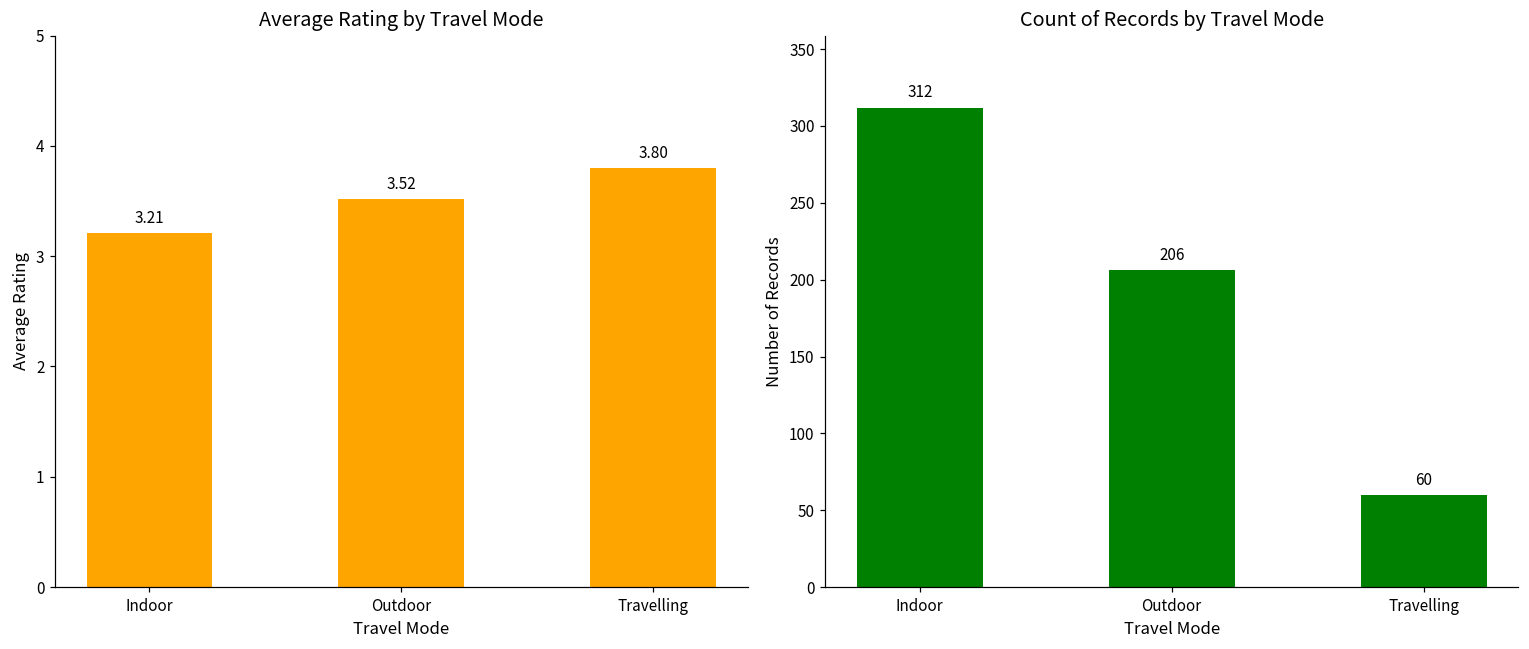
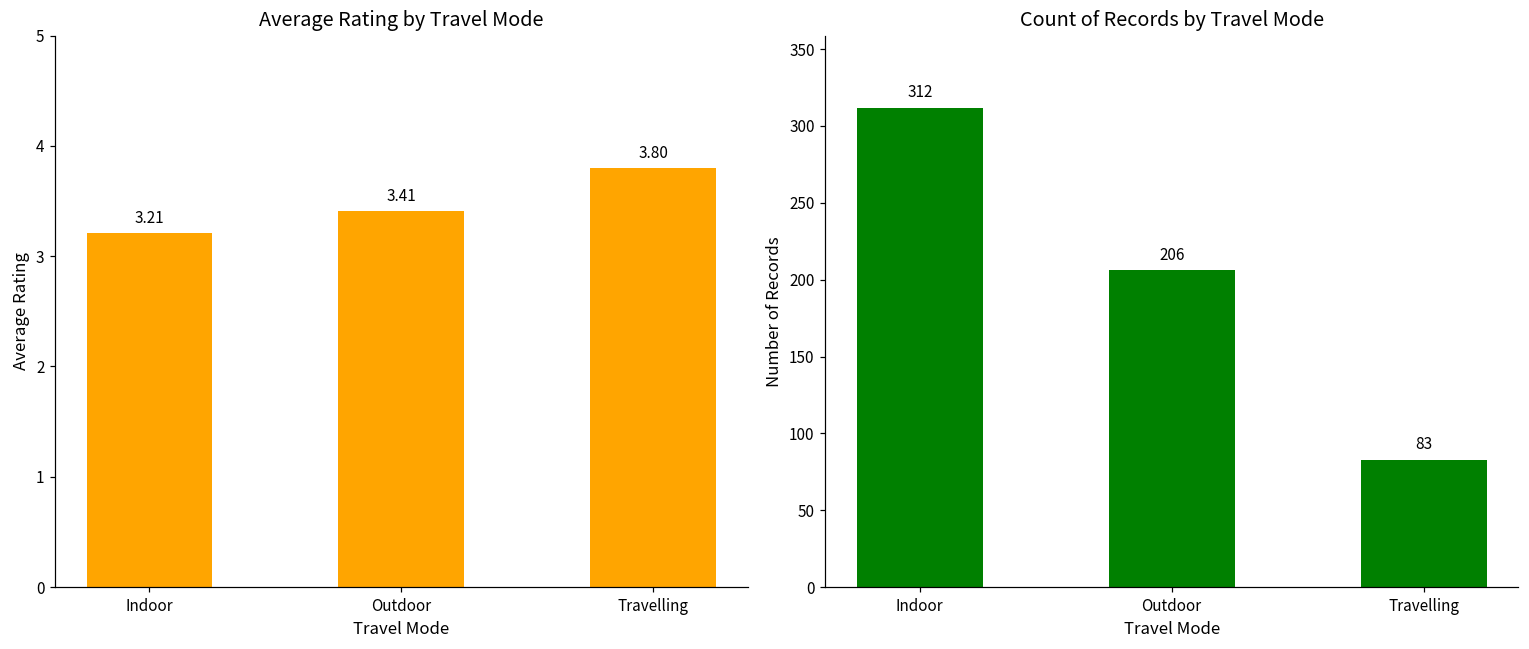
Average Rating by Travel Mode, Outdoor: 3.52 -> 3.41
Count of Records by Travel Mode, Travelling: 60 -> 83
